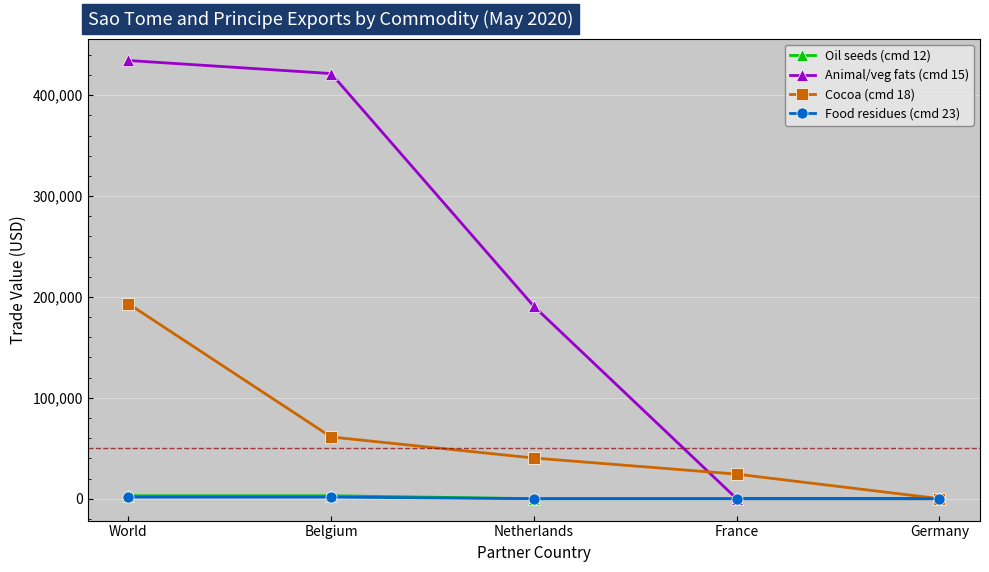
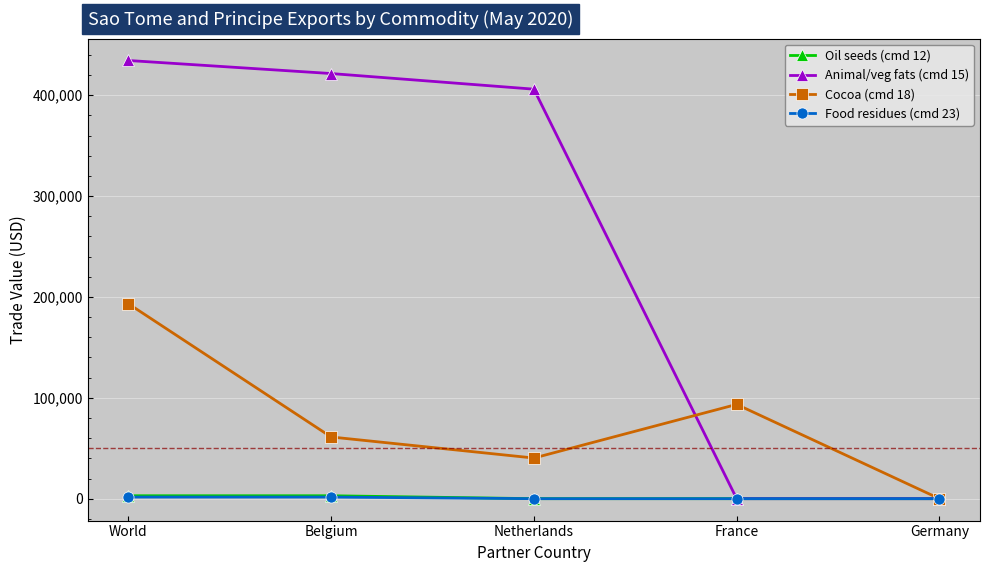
Animal/veg fats (cmd 15), Netherlands: 191,000 -> 406,000
Cocoa (cmd 18), France: 24,000 -> 93,000
